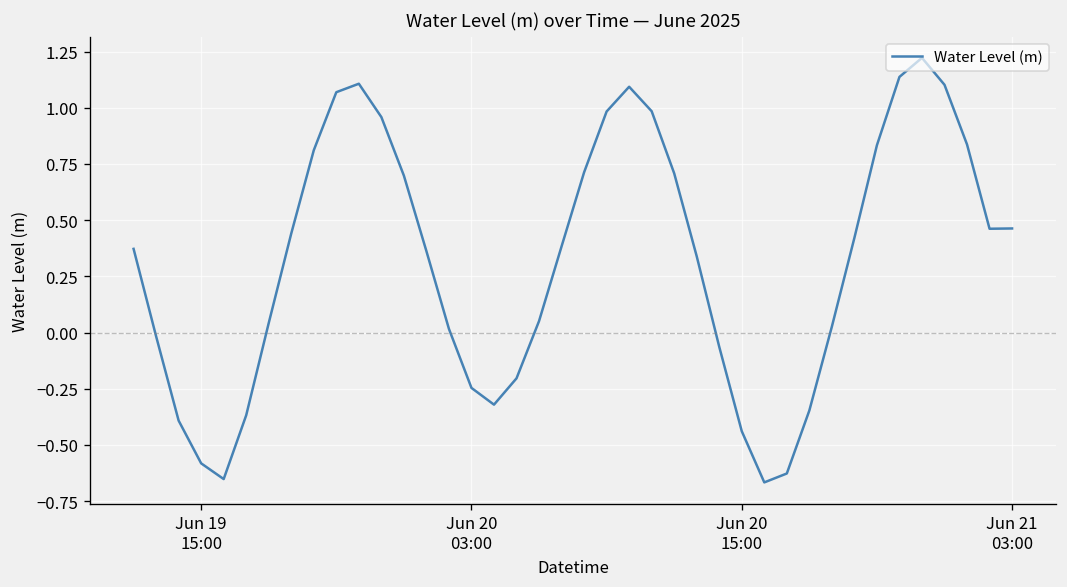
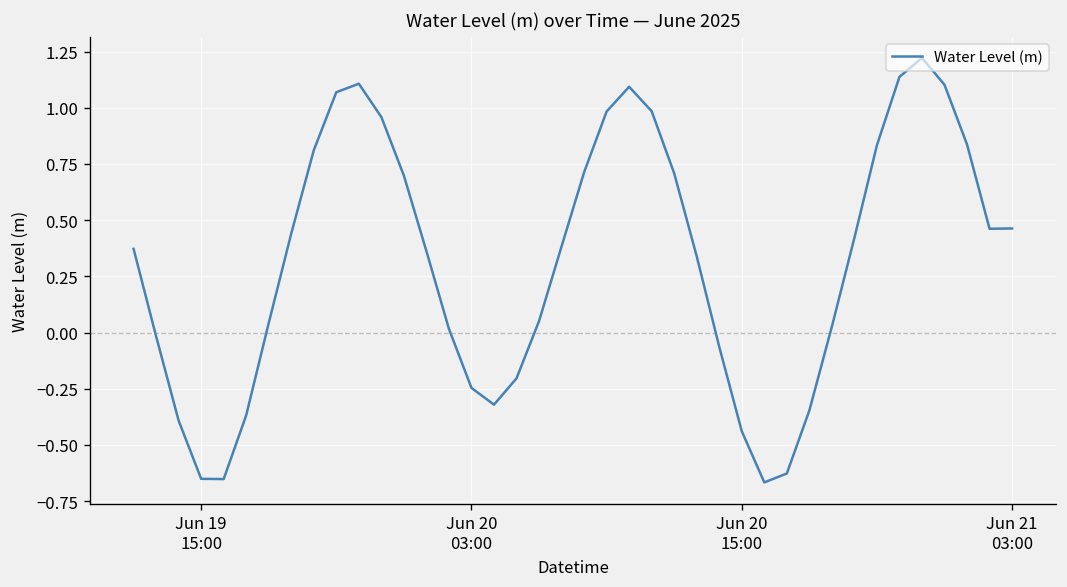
Jun 19 15:00: -0.58 -> -0.65
